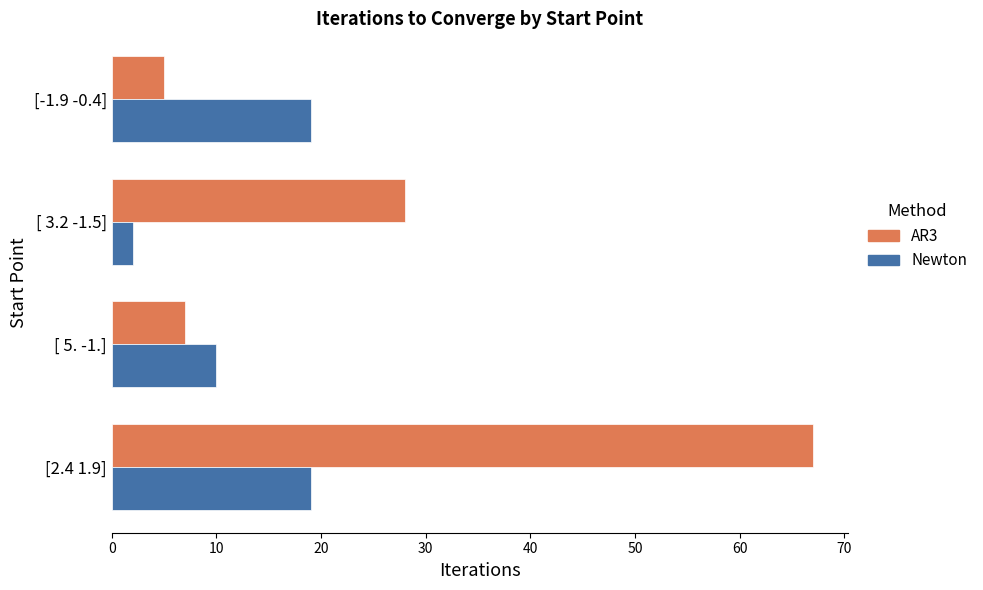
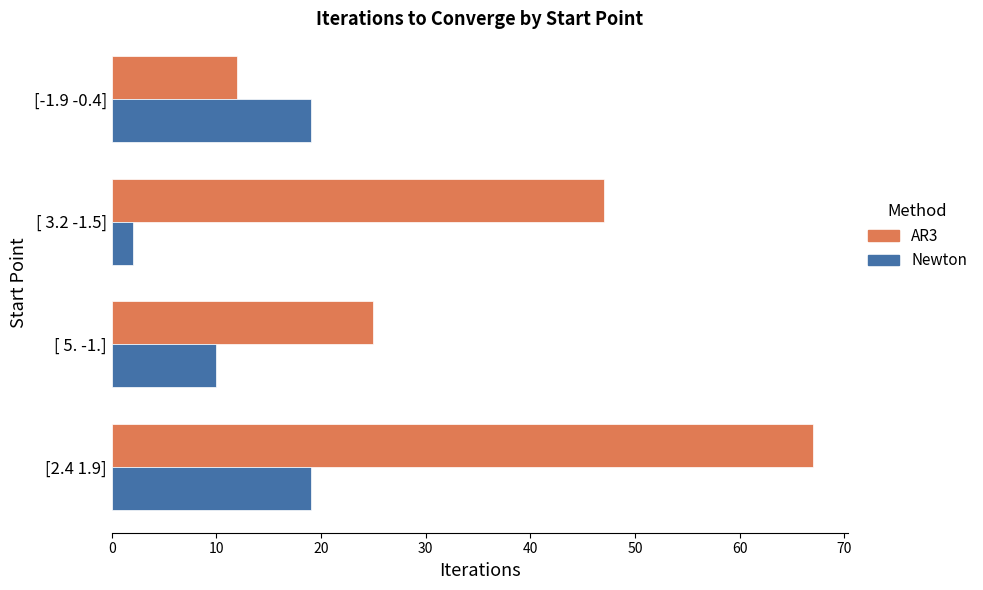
AR3, [-1.9 -0.4]: 5 -> 12
AR3, [ 3.2 -1.5]: 28 -> 47
AR3, [ 5. -1.]: 7 -> 25
